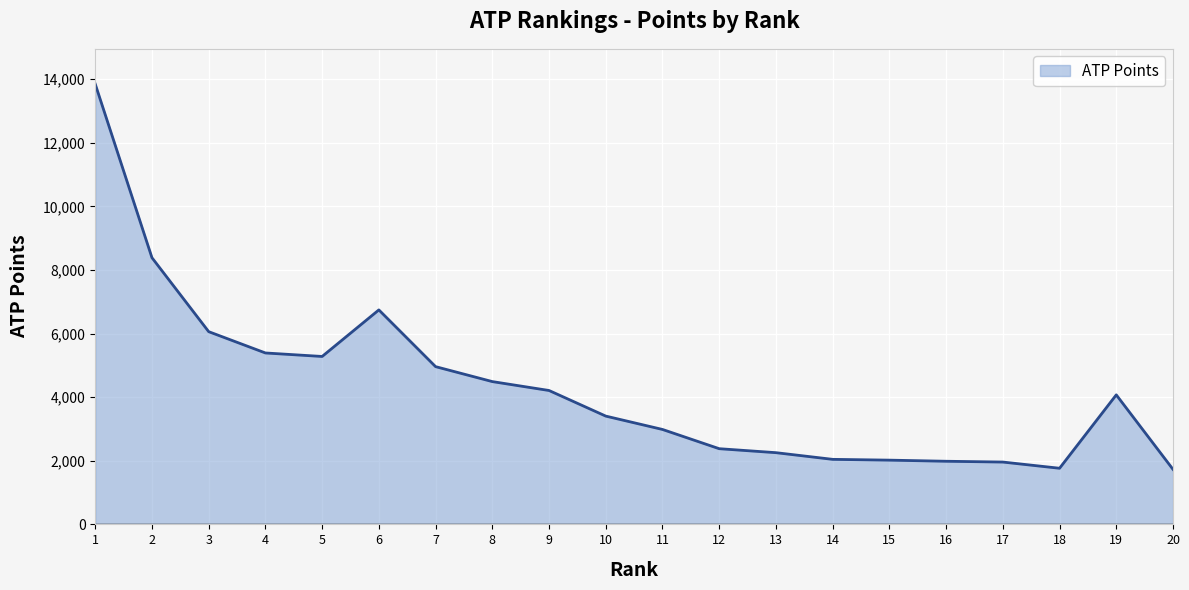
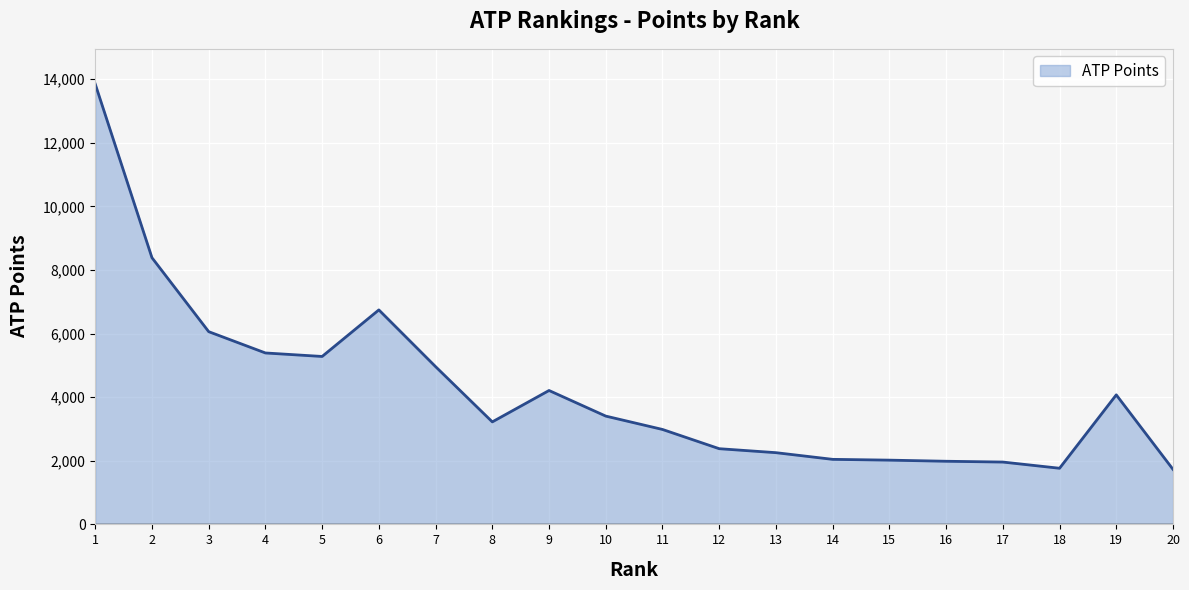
8: 4,500 -> 3,200
